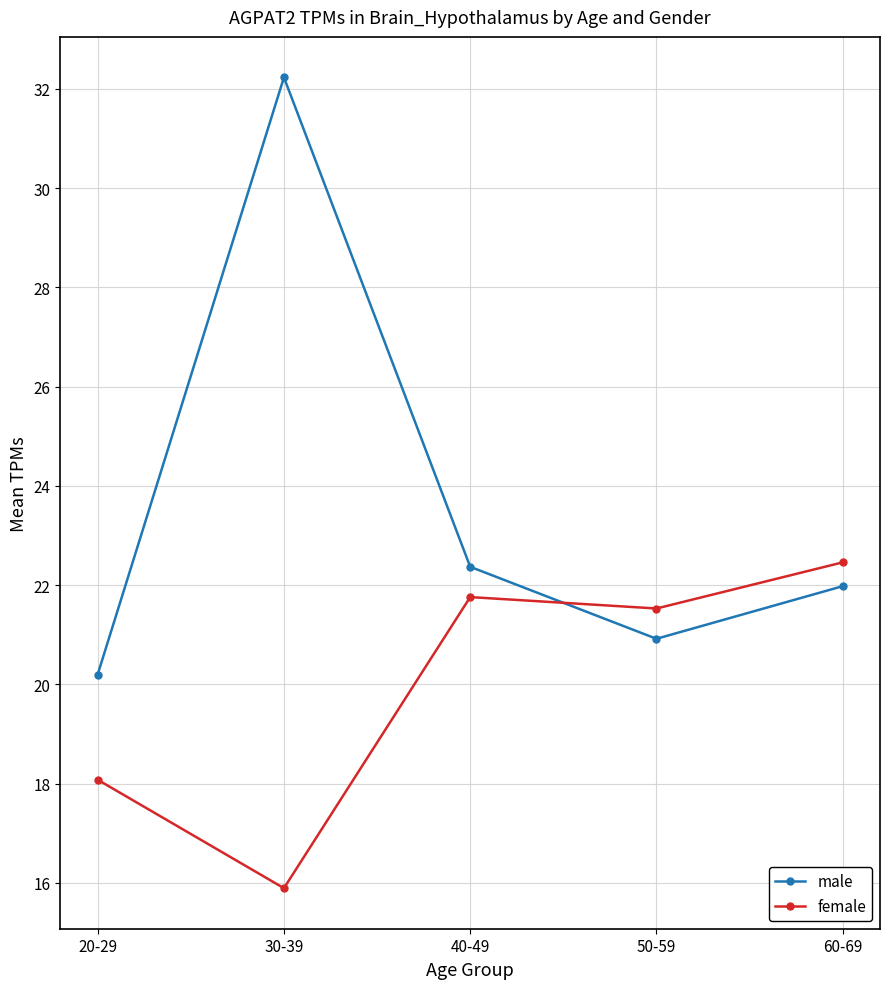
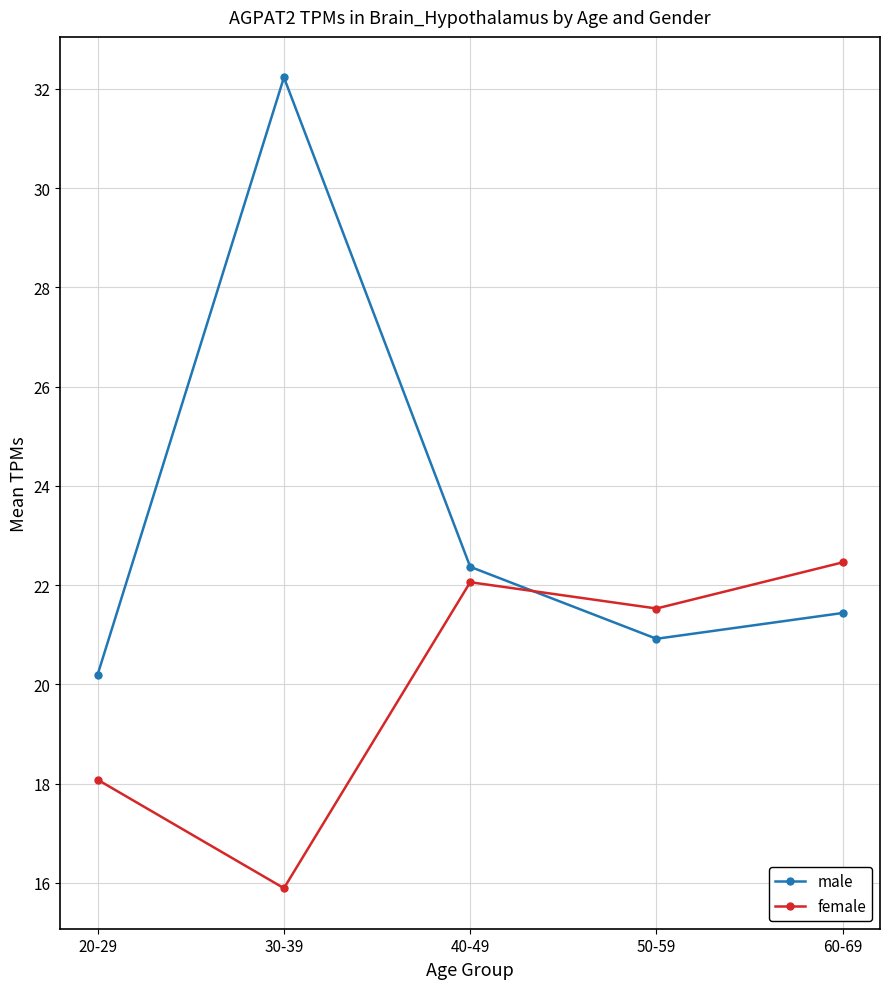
female, 40-49: 21.8 -> 22.1
male, 60-69: 22.0 -> 21.4
